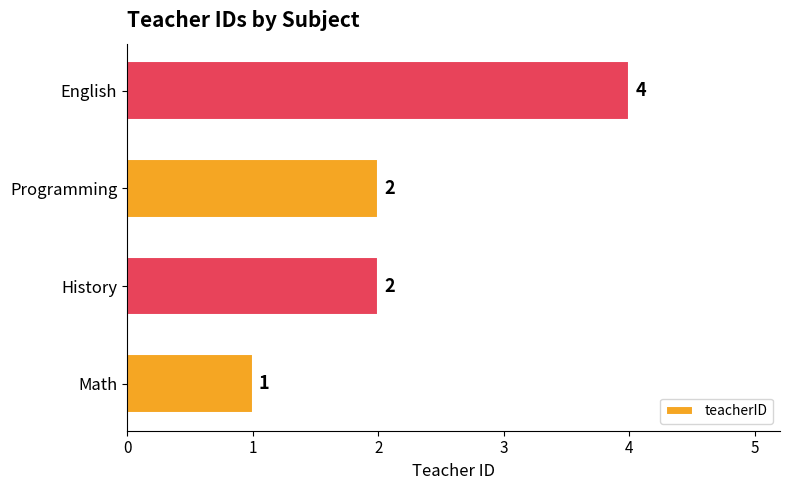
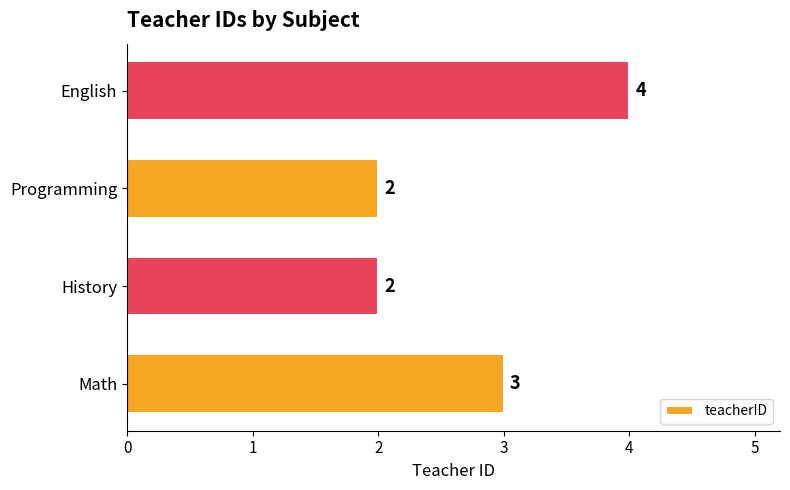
Math: 1 -> 3
